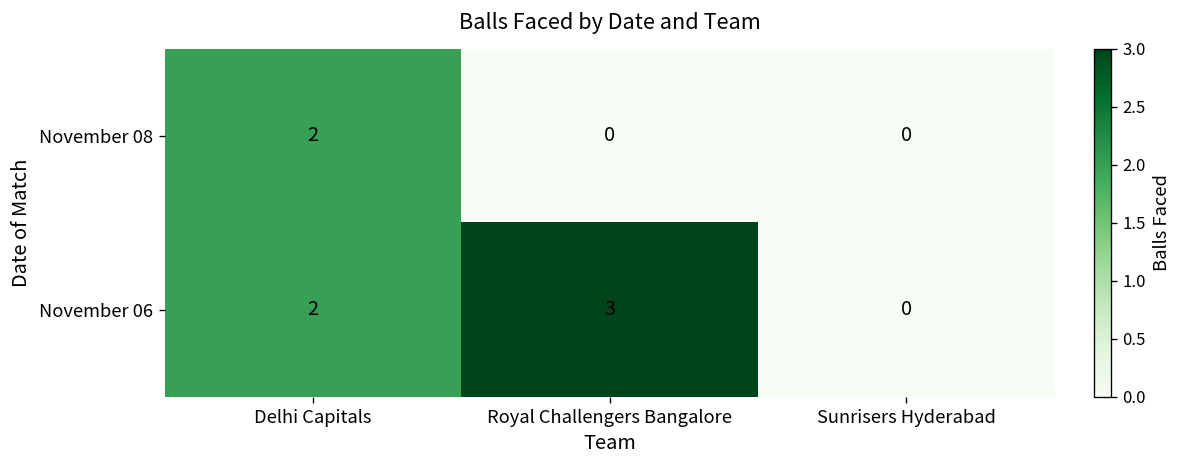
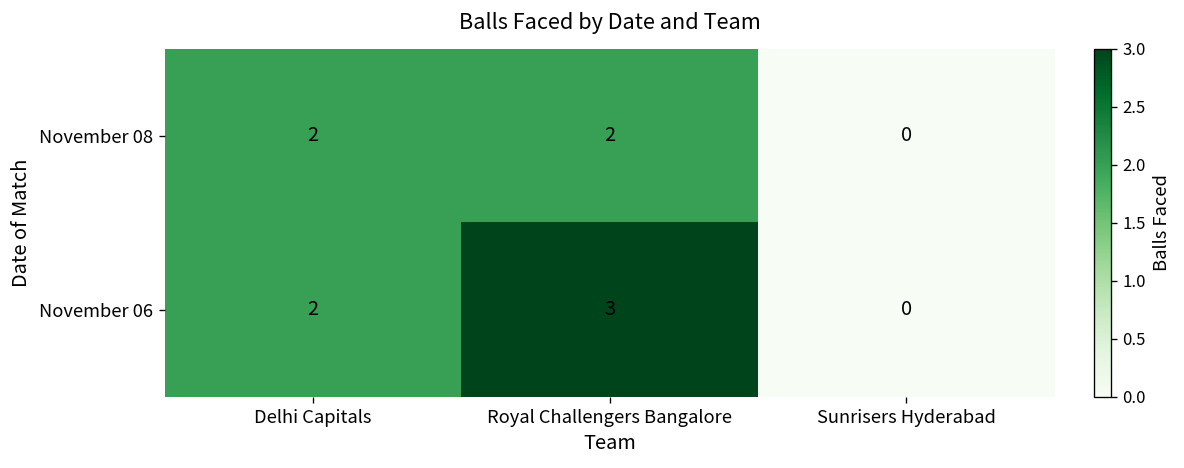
November 08, Royal Challengers Bangalore: 0 -> 2
